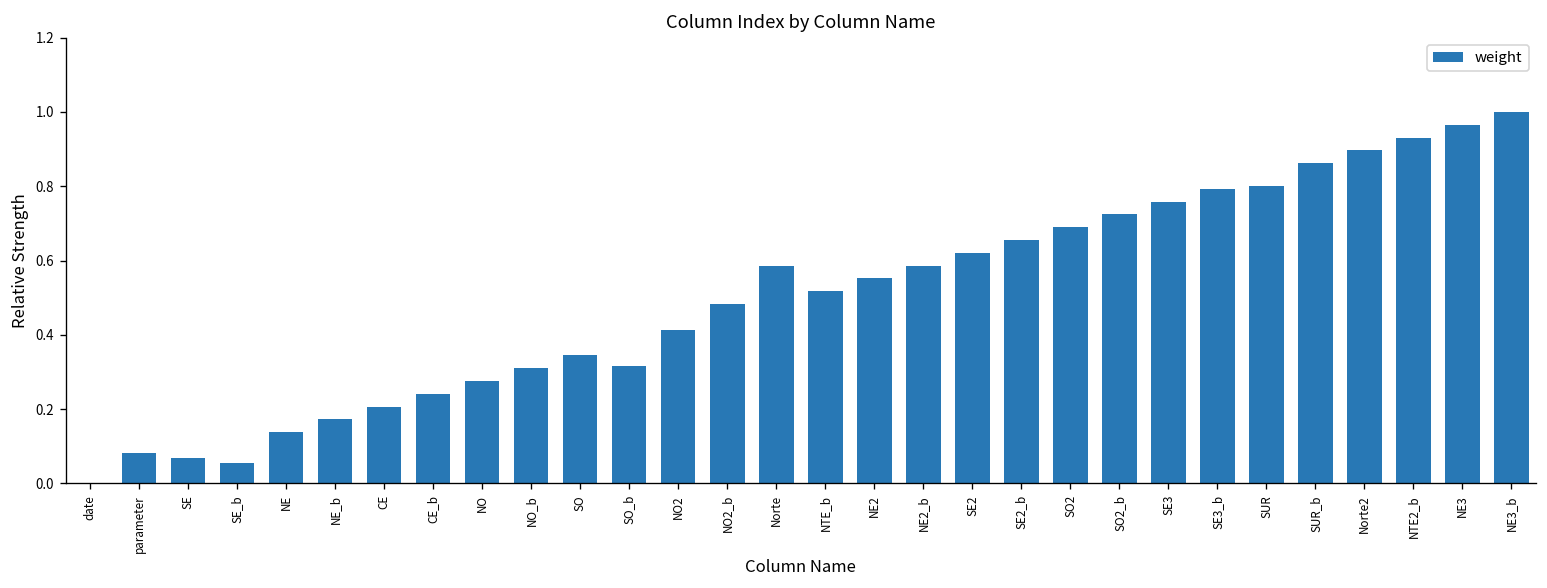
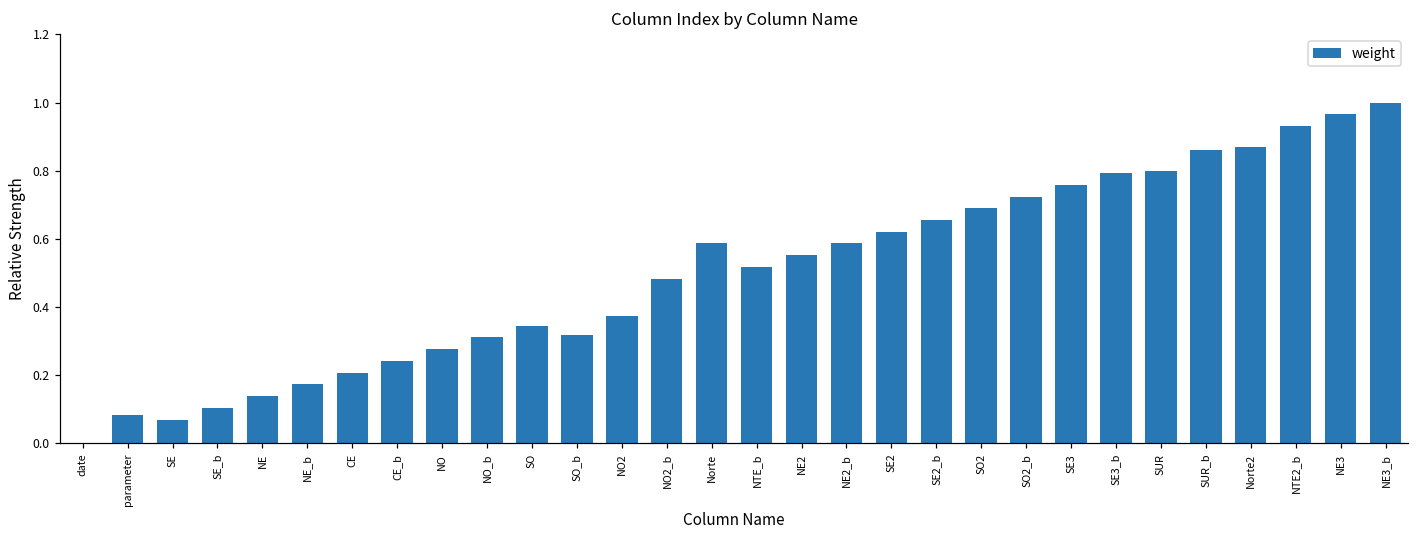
SE_b: 0.06 -> 0.10
NO2: 0.41 -> 0.37
Norte2: 0.90 -> 0.87
